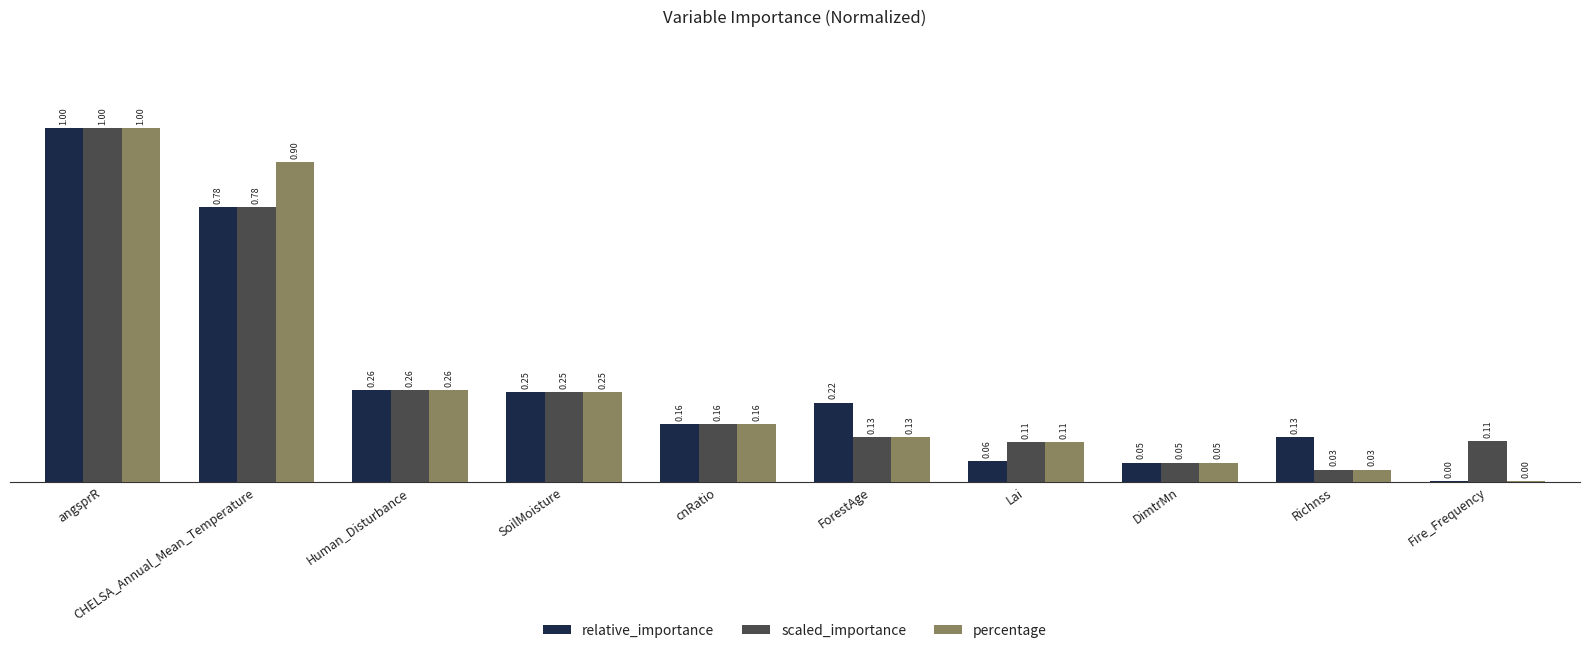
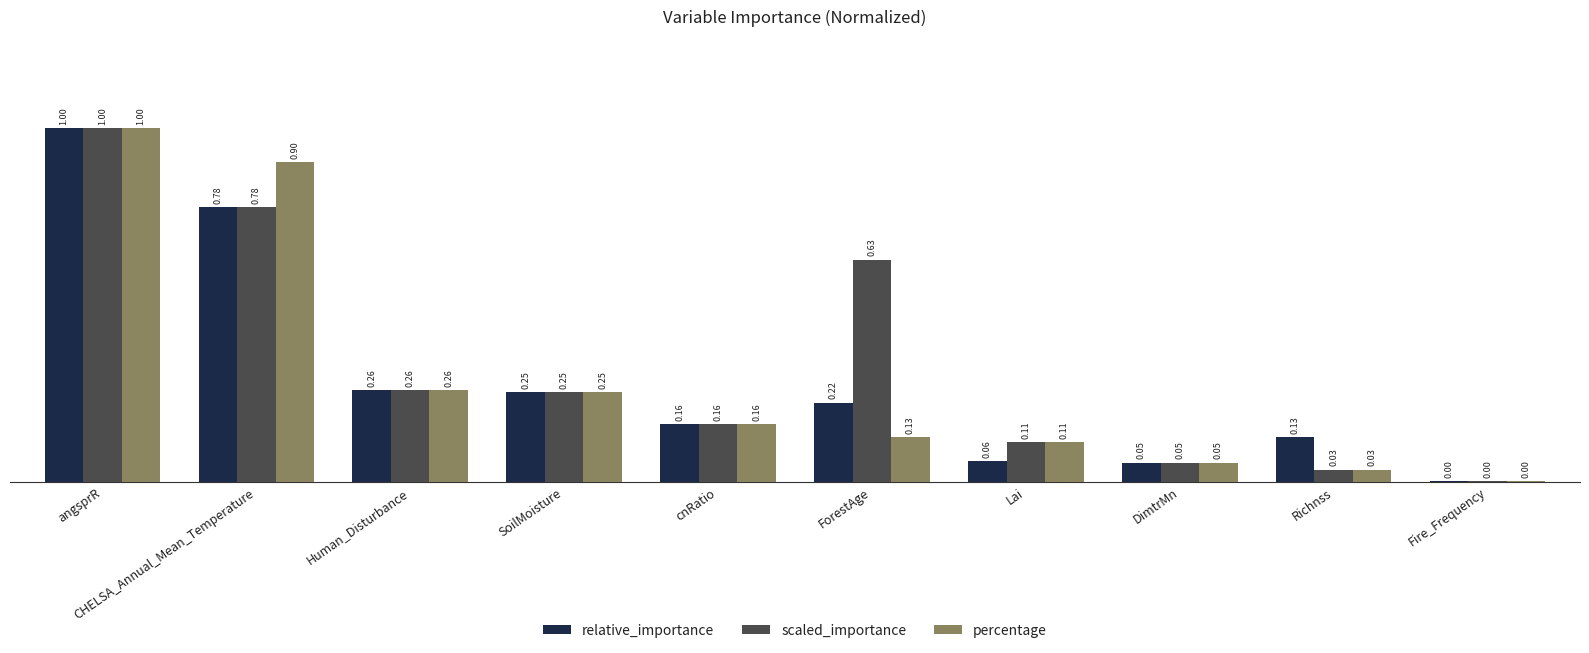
scaled_importance, ForestAge: 0.13 -> 0.63
scaled_importance, Fire_Frequency: 0.11 -> 0.00
